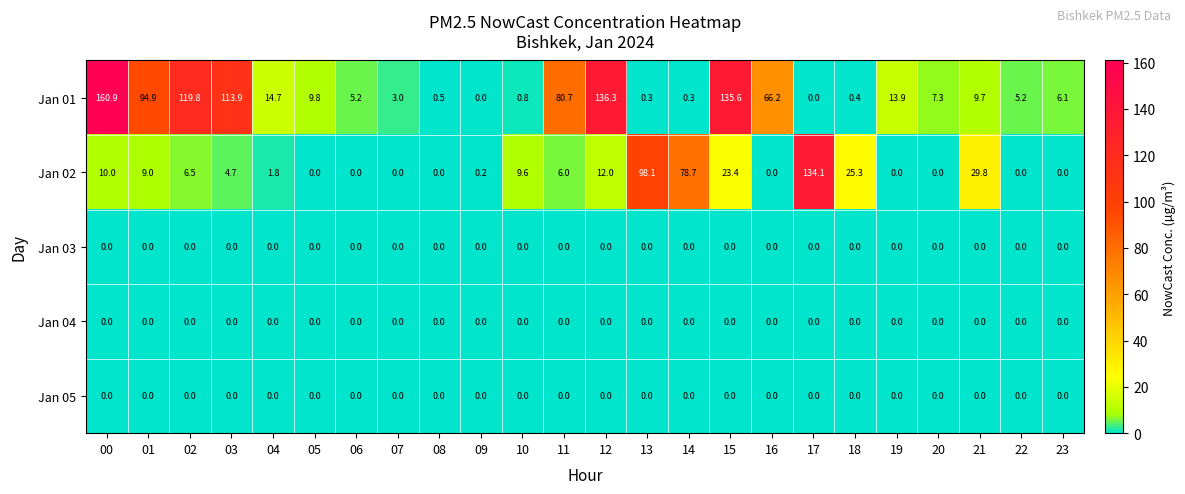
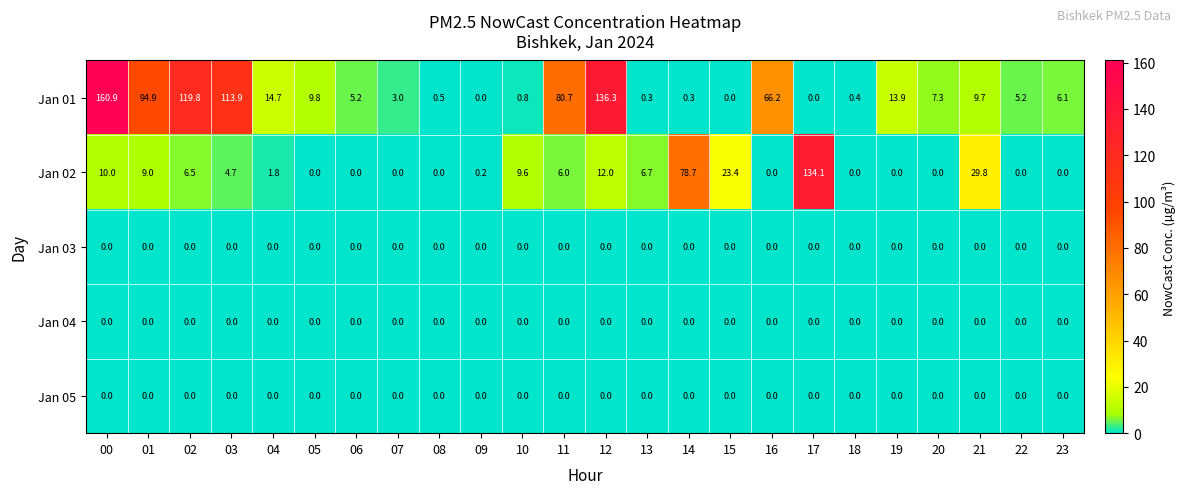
Jan 01, 15: 135.6 -> 0.0
Jan 02, 13: 98.1 -> 6.7
Jan 02, 18: 25.3 -> 0.0
